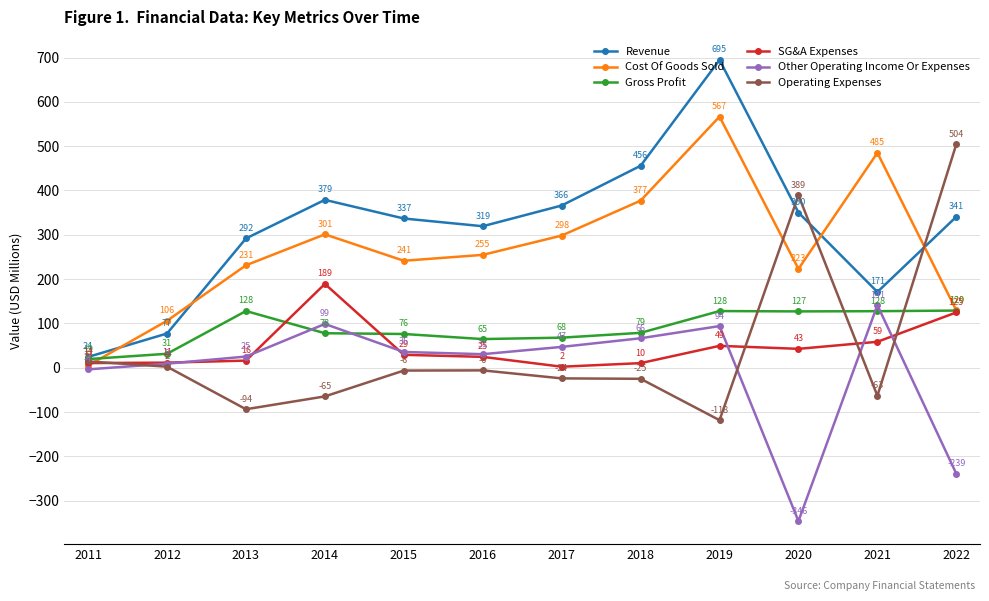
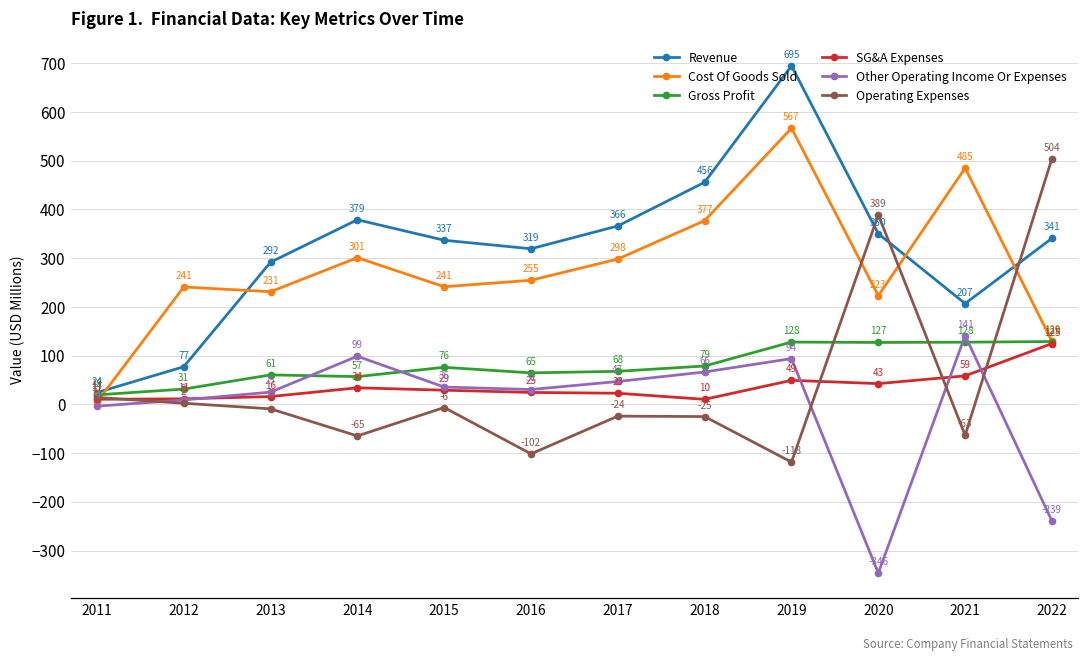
Cost Of Goods Sold, 2012: 106 -> 241
Gross Profit, 2013: 128 -> 61
Operating Expenses, 2013: -94 -> -9
Gross Profit, 2014: 78 -> 57
SG&A Expenses, 2014: 189 -> 34
Operating Expenses, 2016: -6 -> -102
SG&A Expenses, 2017: 2 -> 23
Revenue, 2021: 171 -> 207
